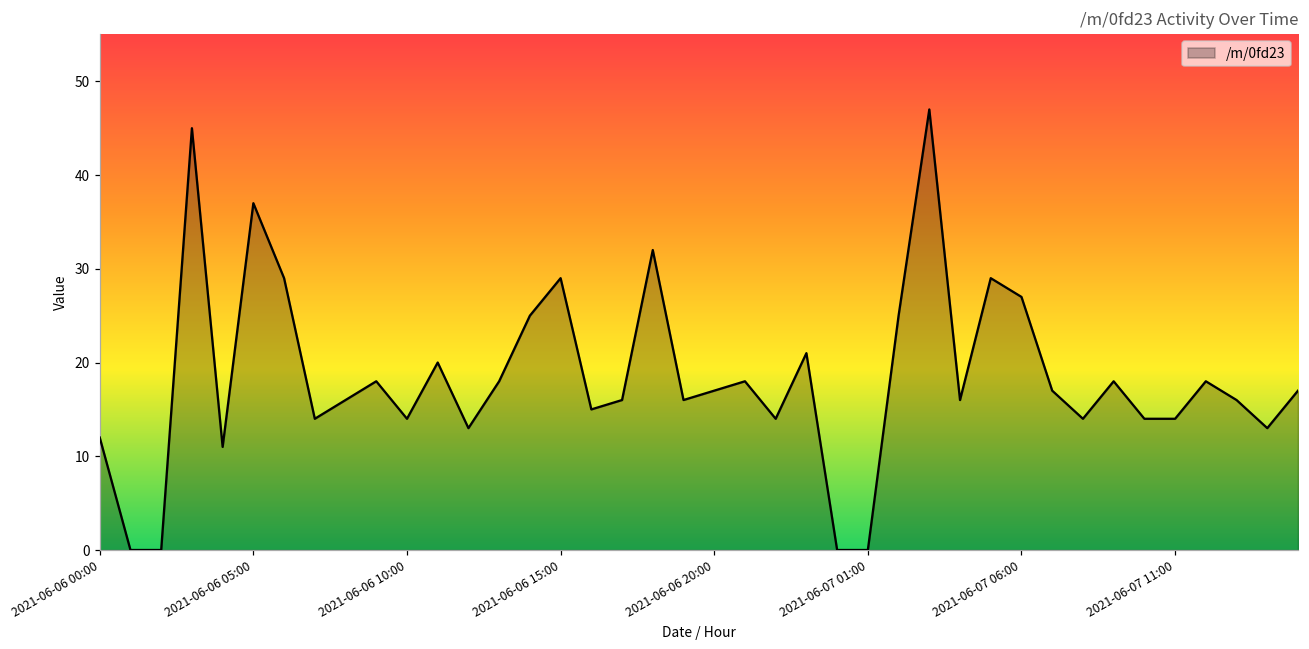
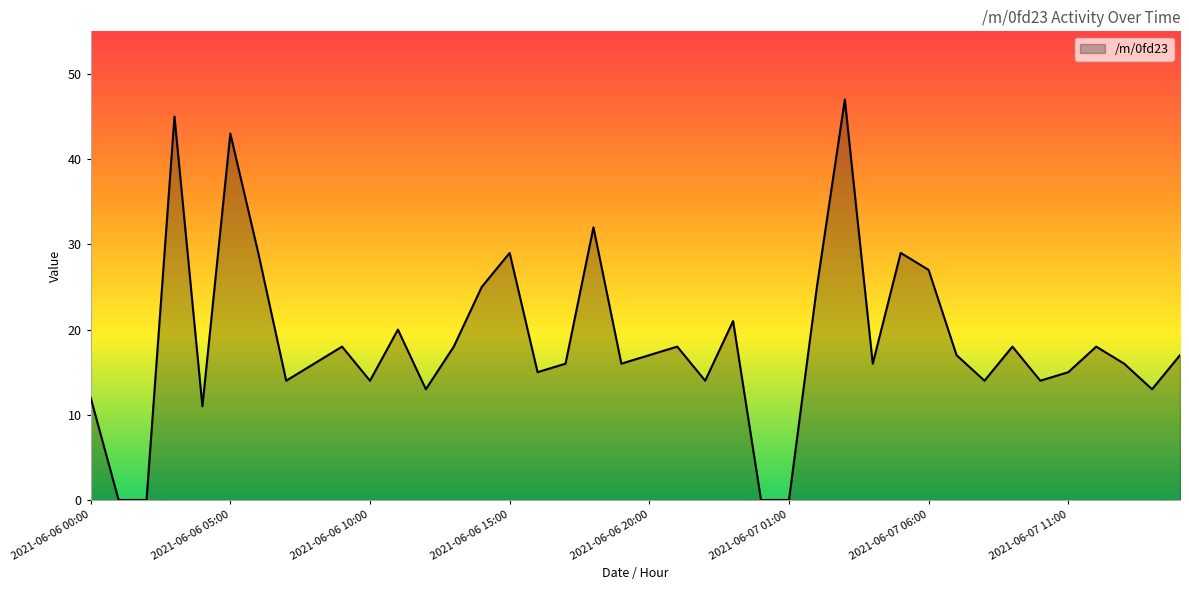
2021-06-06 05:00: 37 -> 43
2021-06-07 11:00: 14 -> 15
